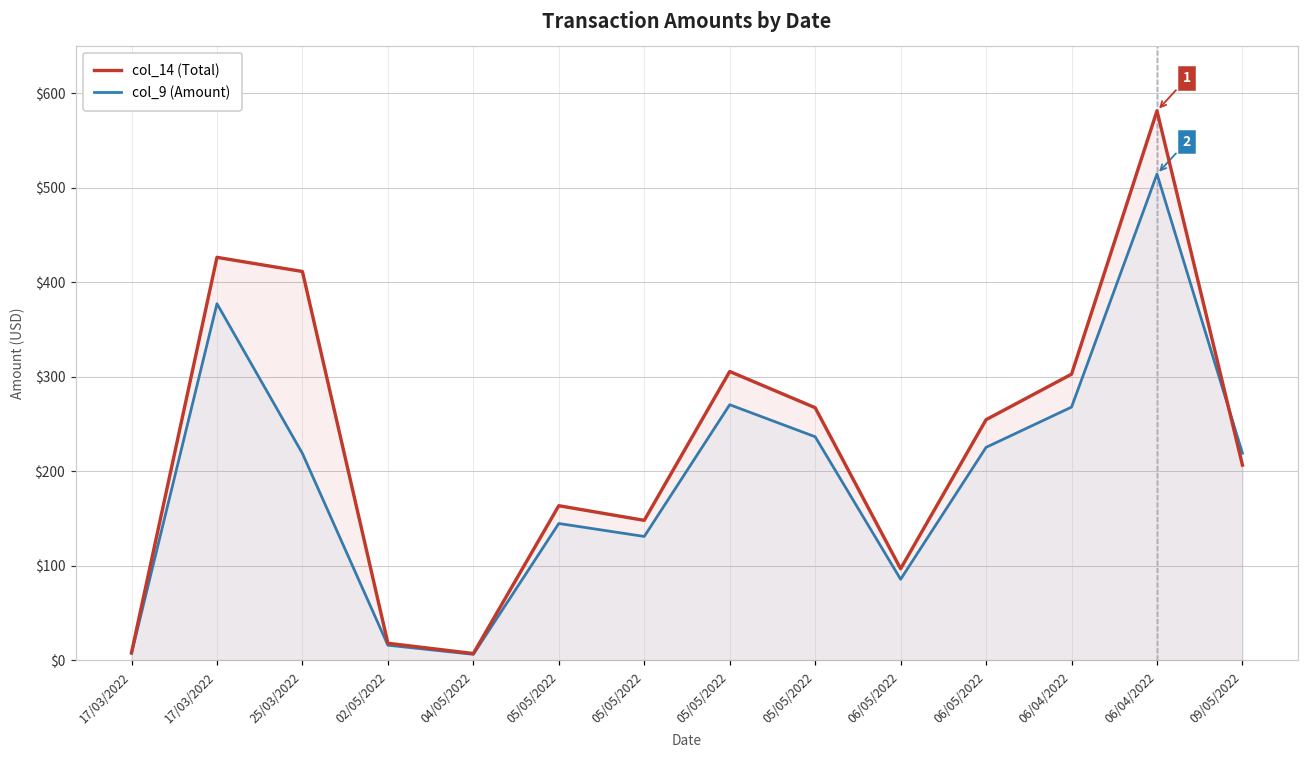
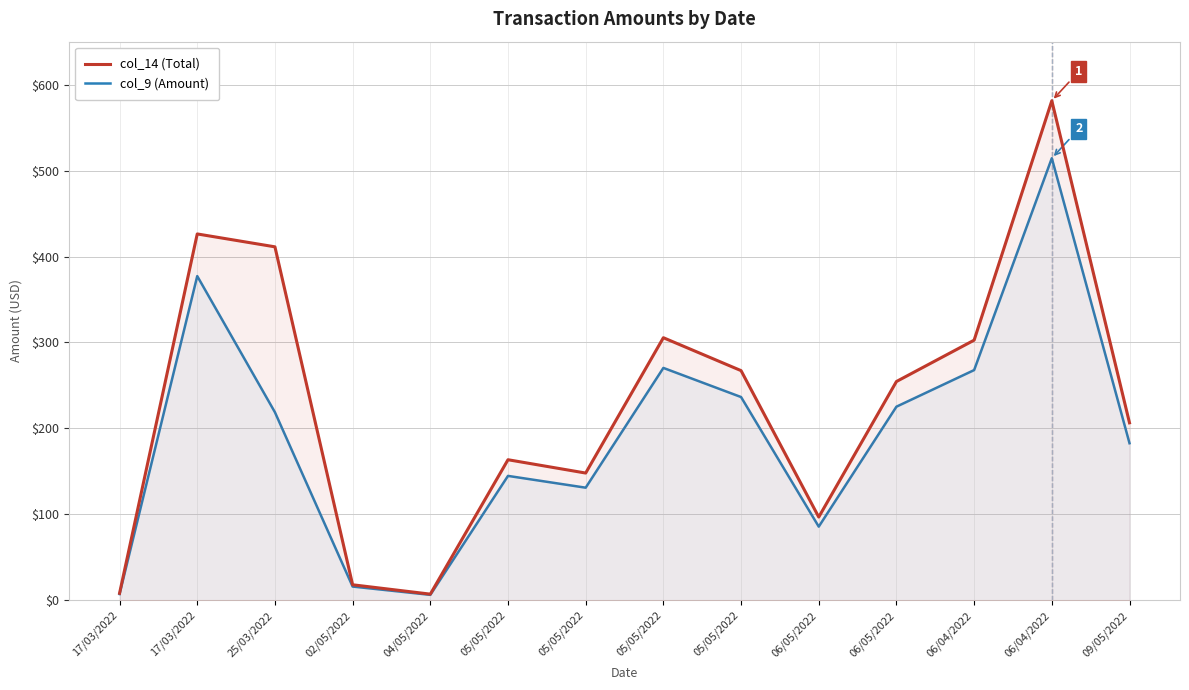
col_9 (Amount), 09/05/2022: $220 -> $180
